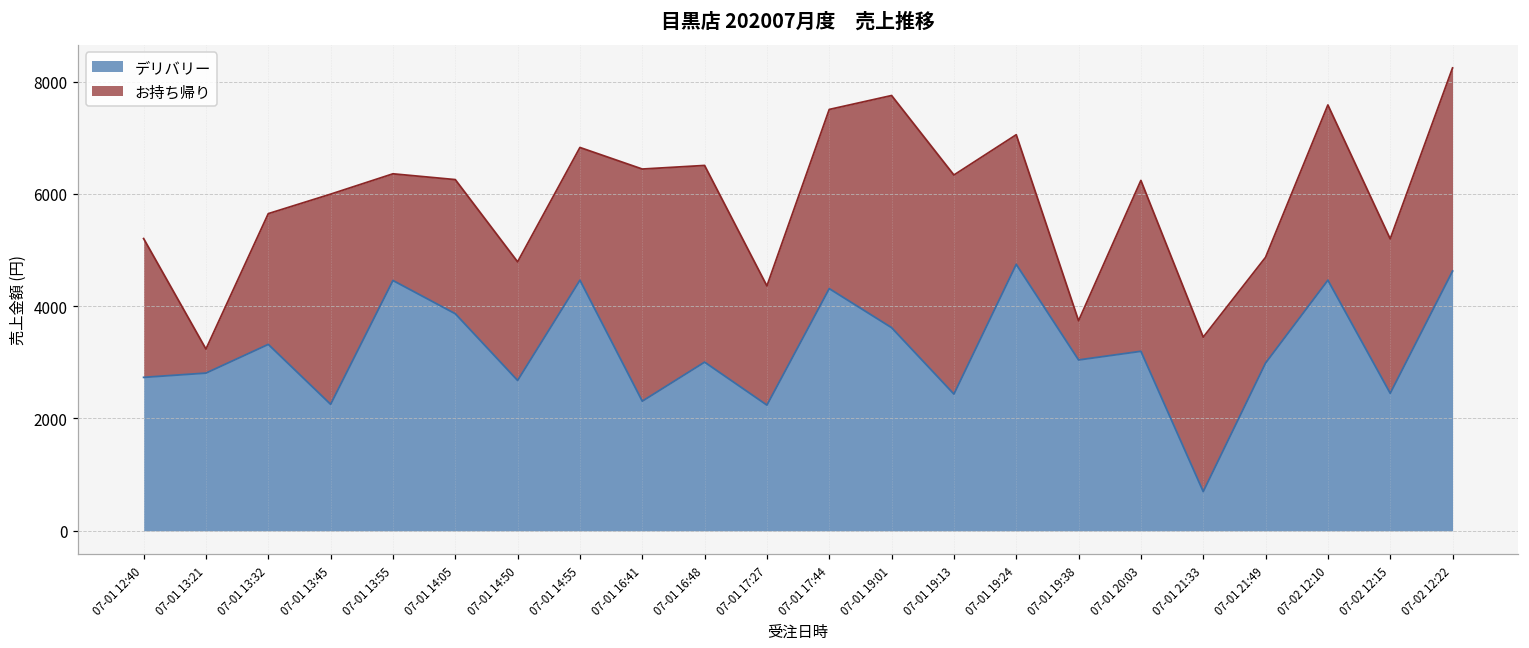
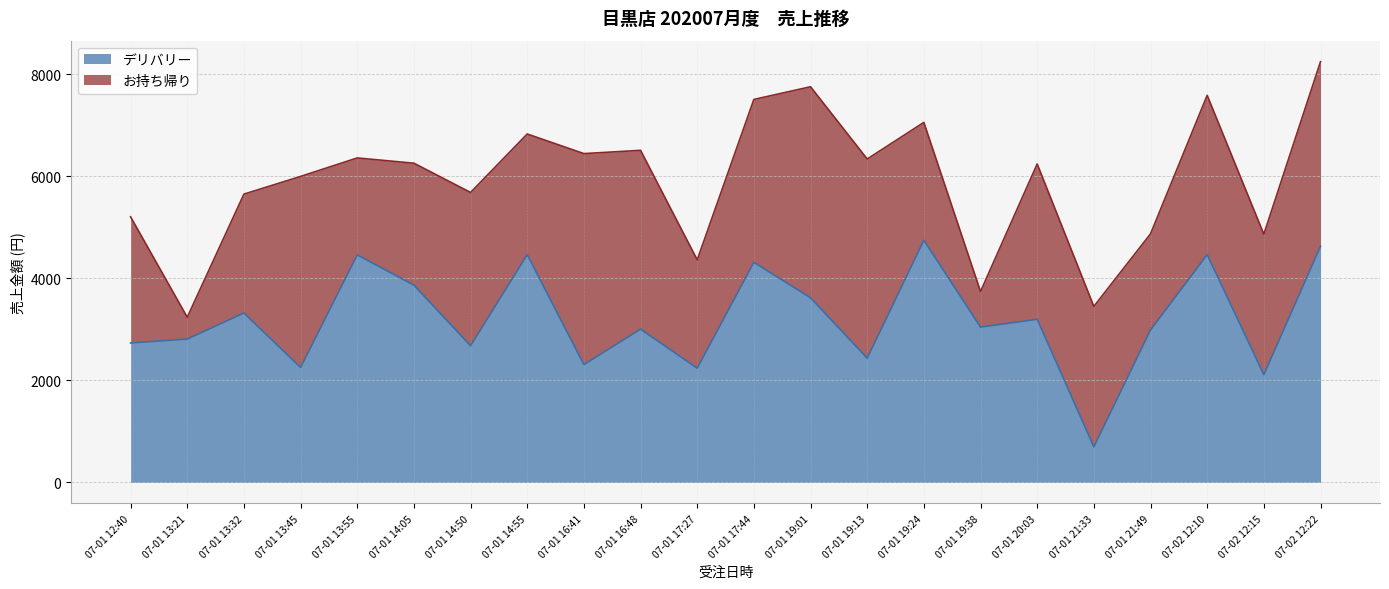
お持ち帰り, 07-01 14:50: 2100 -> 3000
デリバリー, 07-02 12:15: 2400 -> 2100
